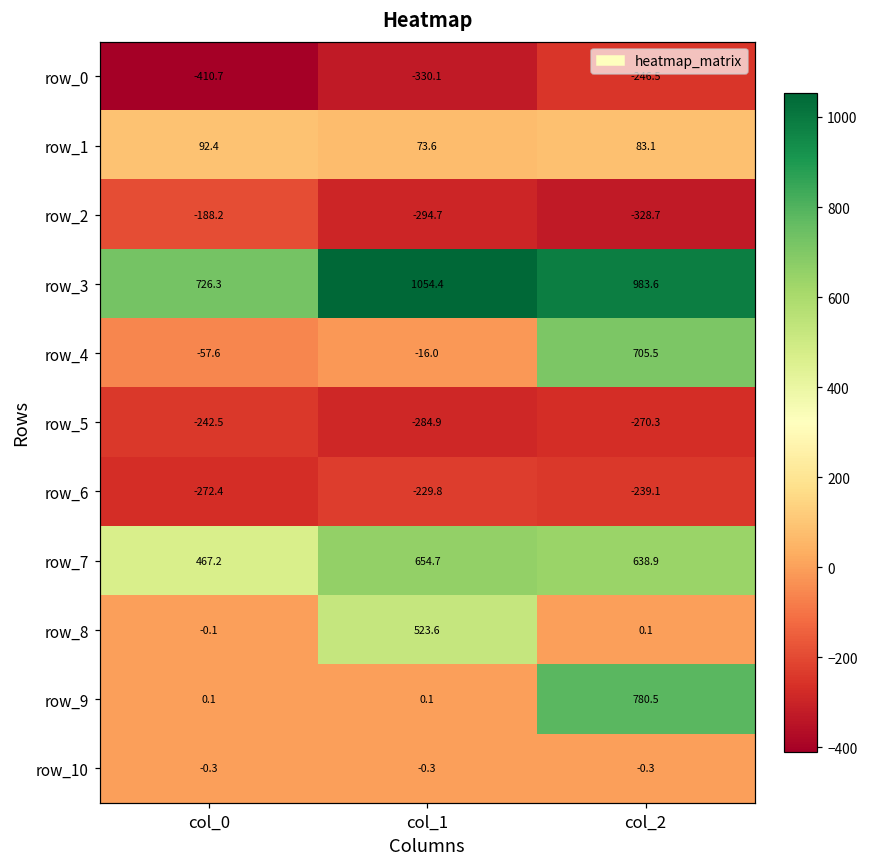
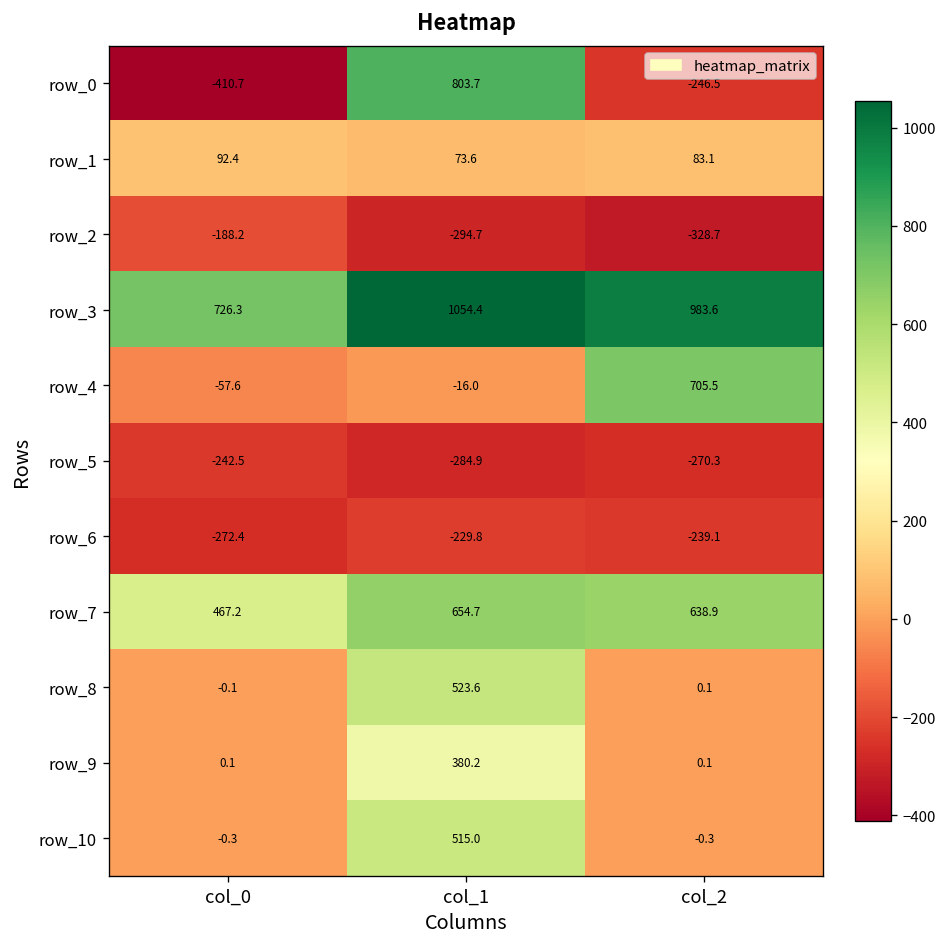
row_0, col_1: -330.1 -> 803.7
row_9, col_1: 0.1 -> 380.2
row_9, col_2: 780.5 -> 0.1
row_10, col_1: -0.3 -> 515.0
